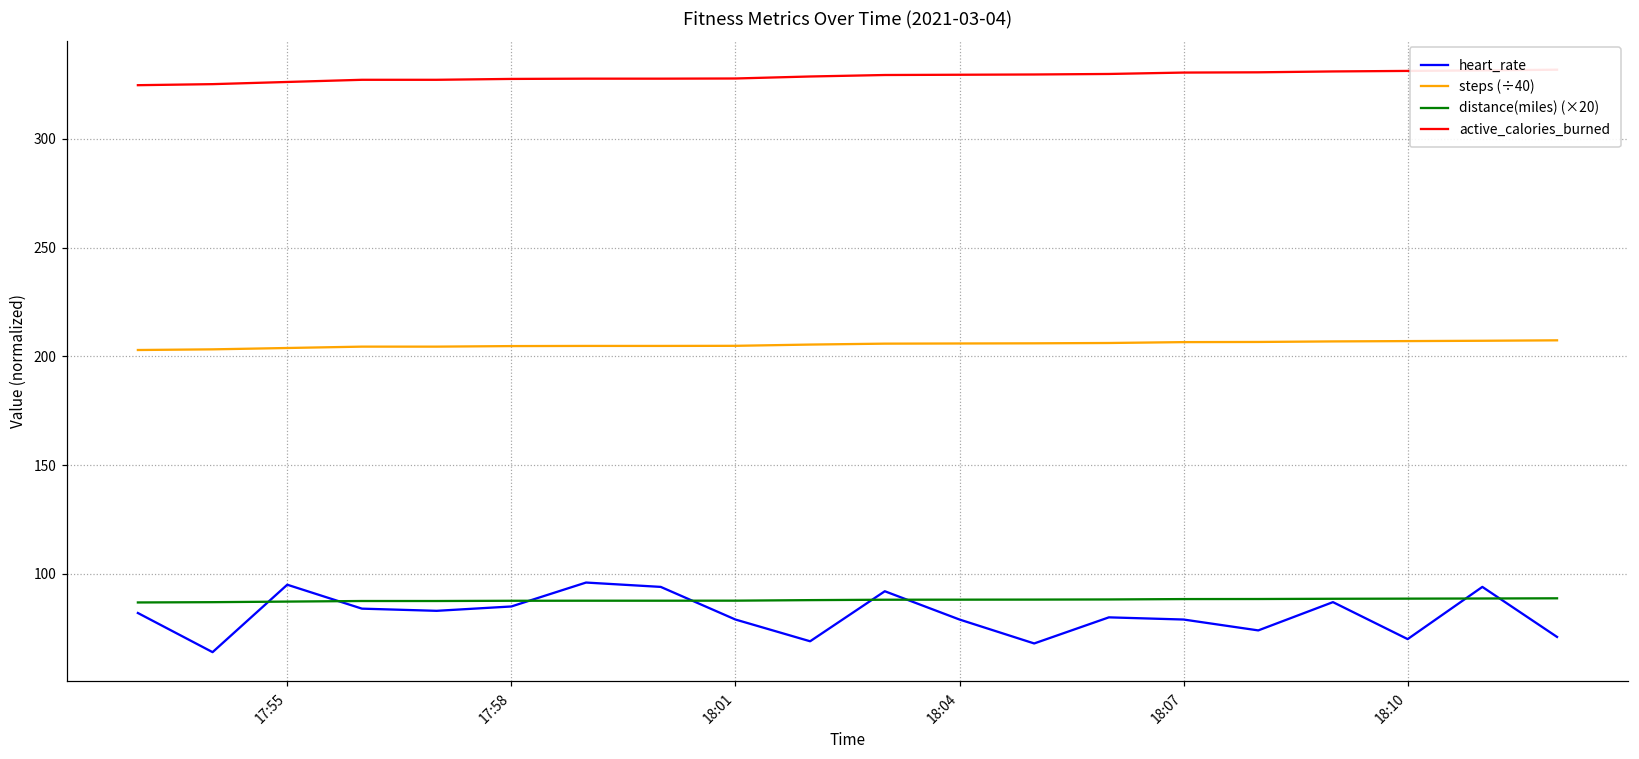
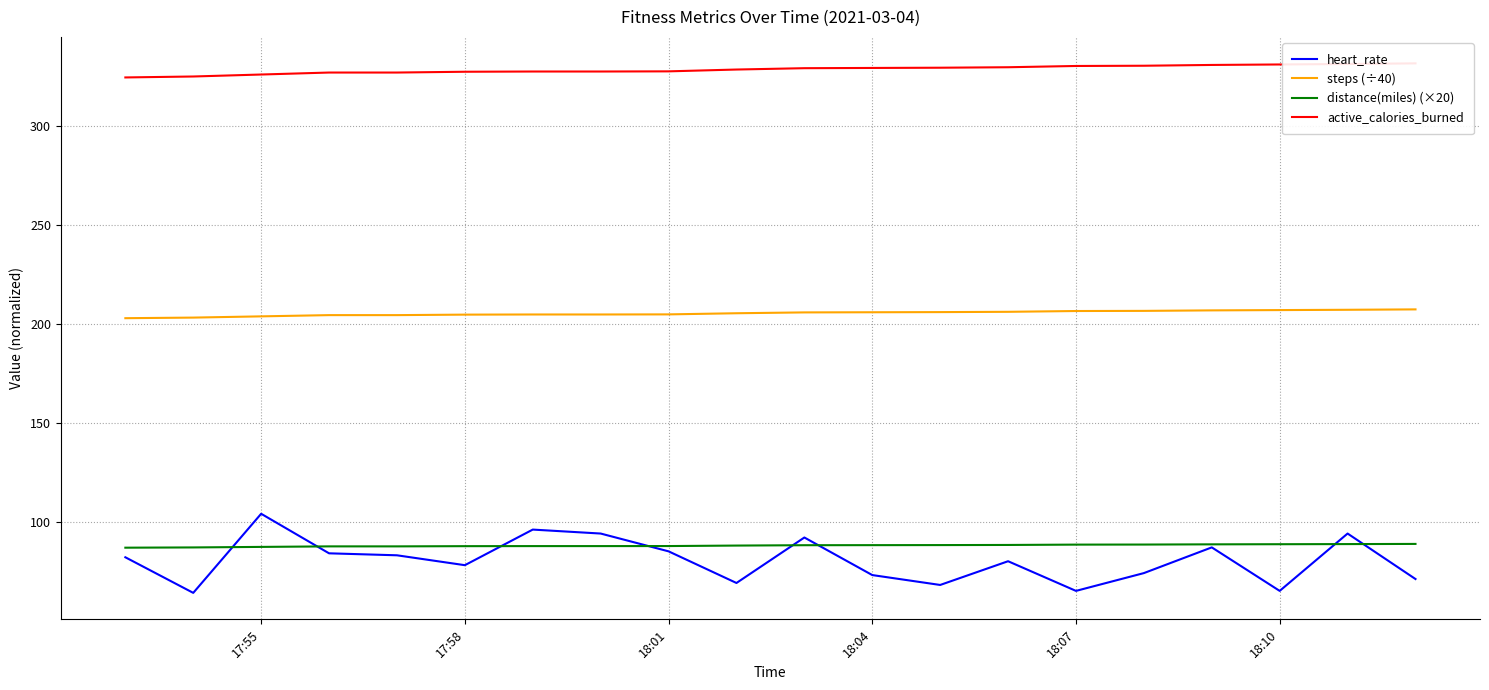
heart_rate, 17:55: 95 -> 104
heart_rate, 17:58: 85 -> 78
heart_rate, 18:01: 79 -> 85
heart_rate, 18:04: 79 -> 73
heart_rate, 18:07: 79 -> 65
heart_rate, 18:10: 70 -> 65
